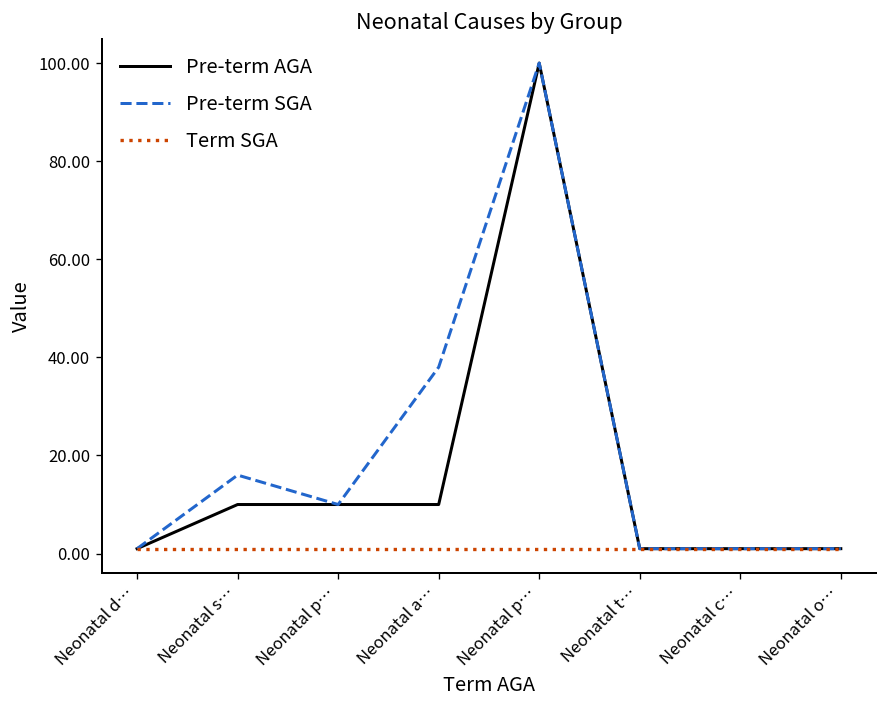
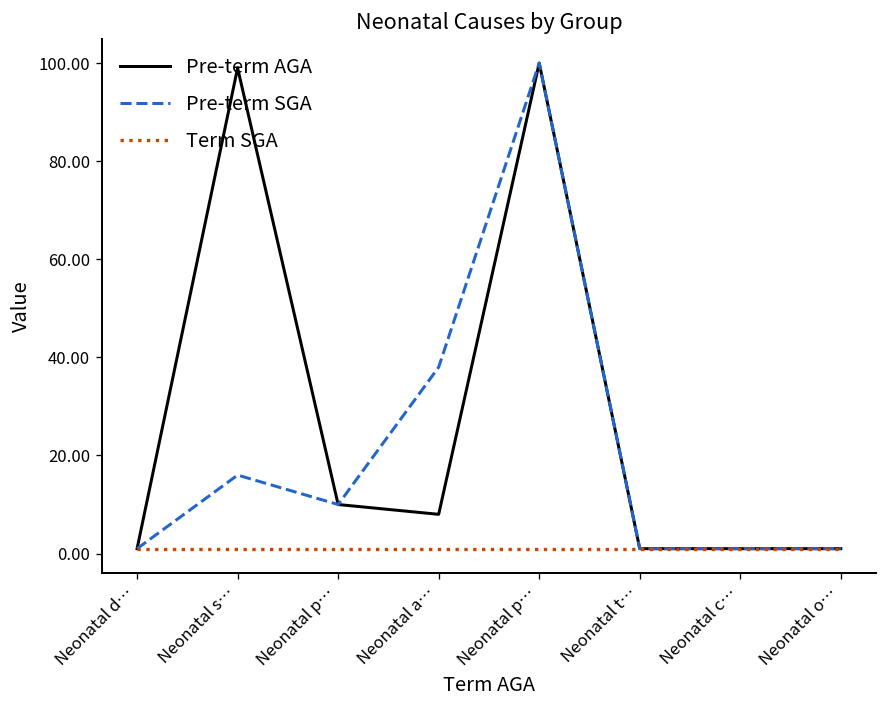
Pre-term AGA, Neonatal s…: 10 -> 99
Pre-term AGA, Neonatal a…: 10 -> 8
